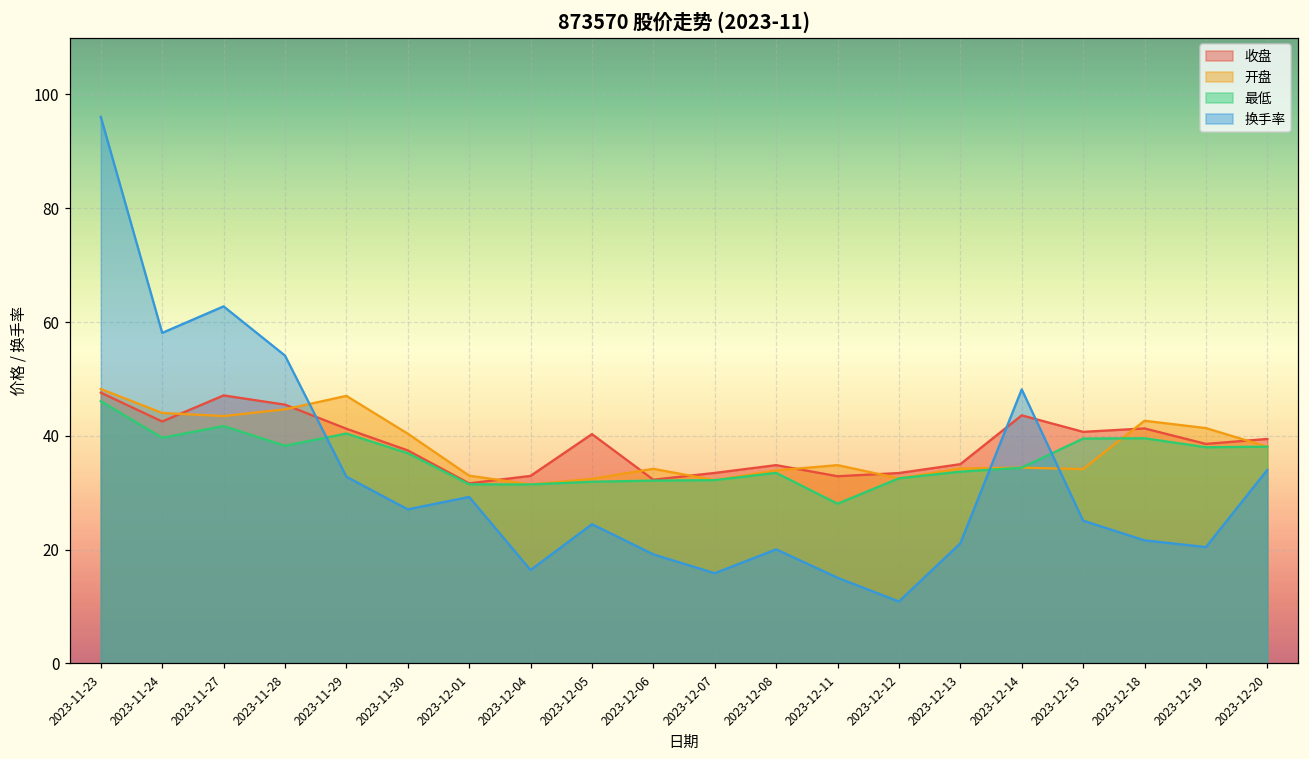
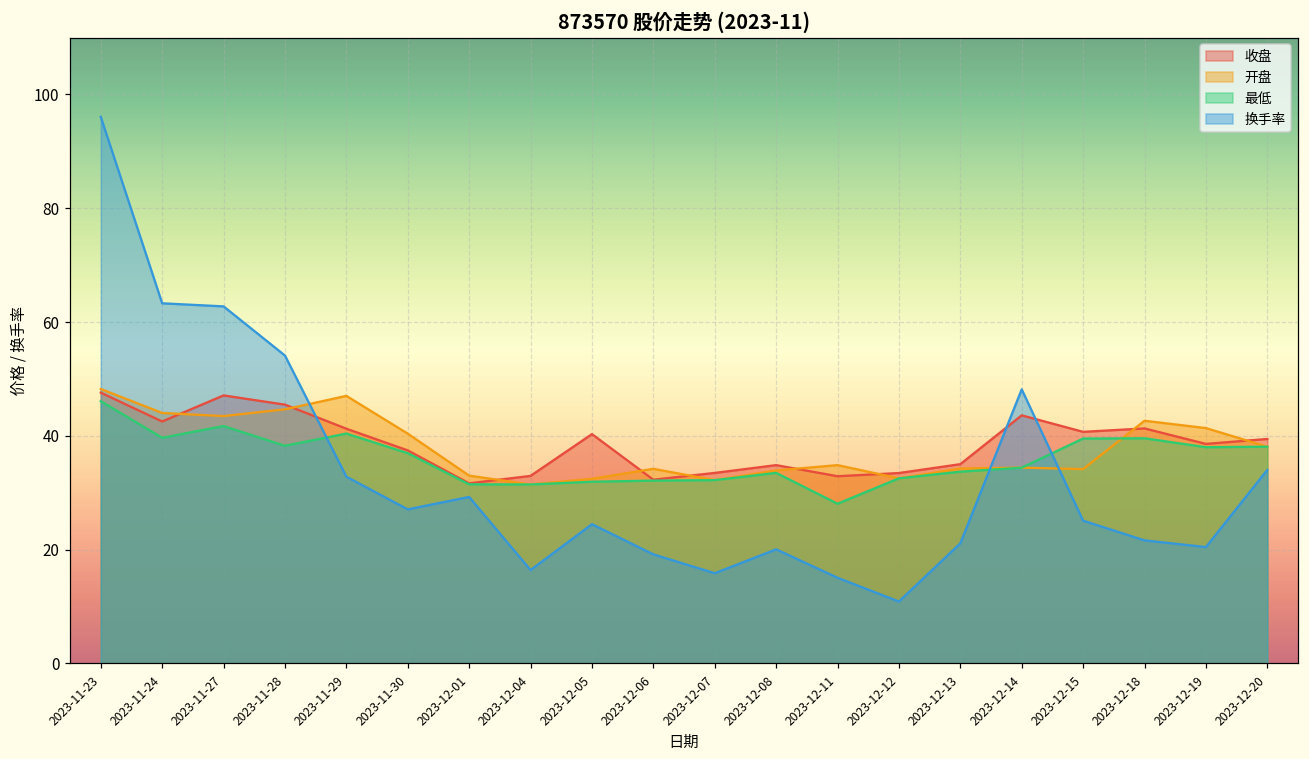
换手率, 2023-11-24: 58 -> 63
